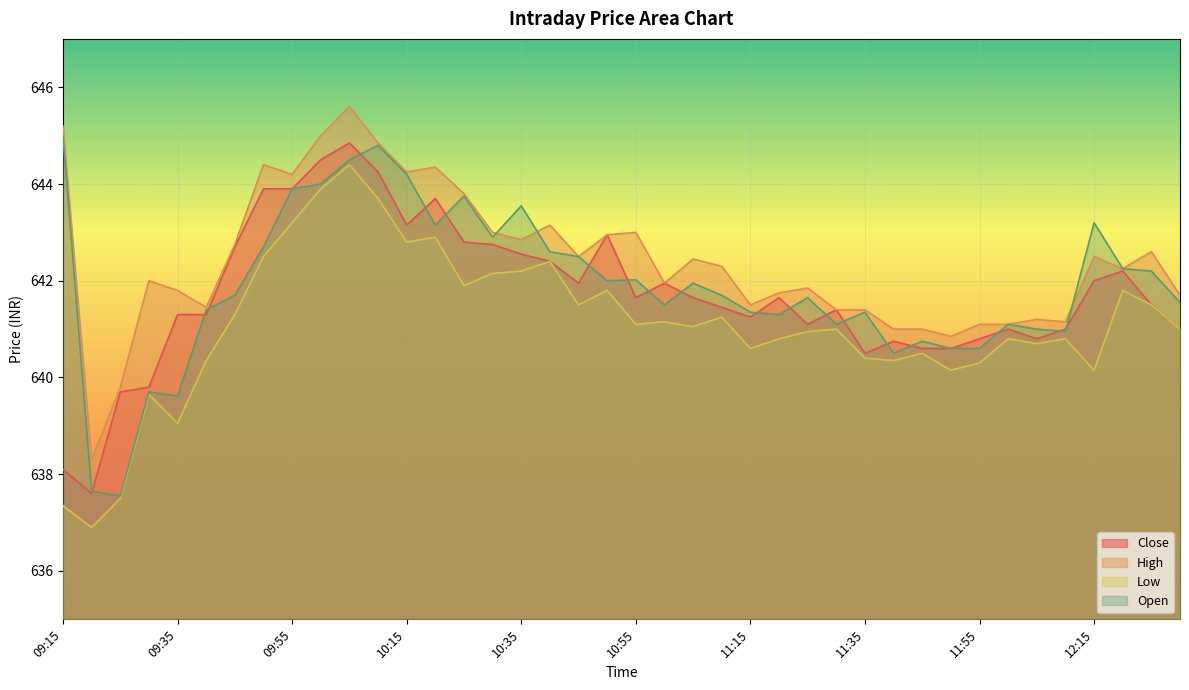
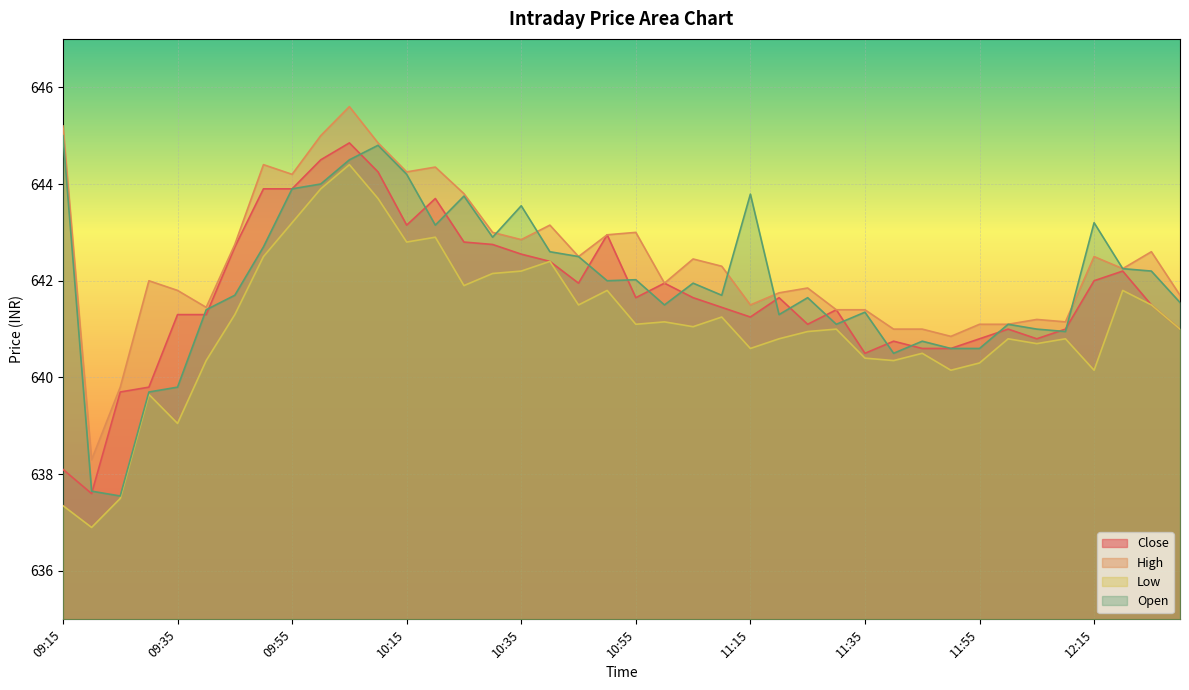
Open, 09:35: 639.6 -> 639.8
Open, 11:15: 641.3 -> 643.8
